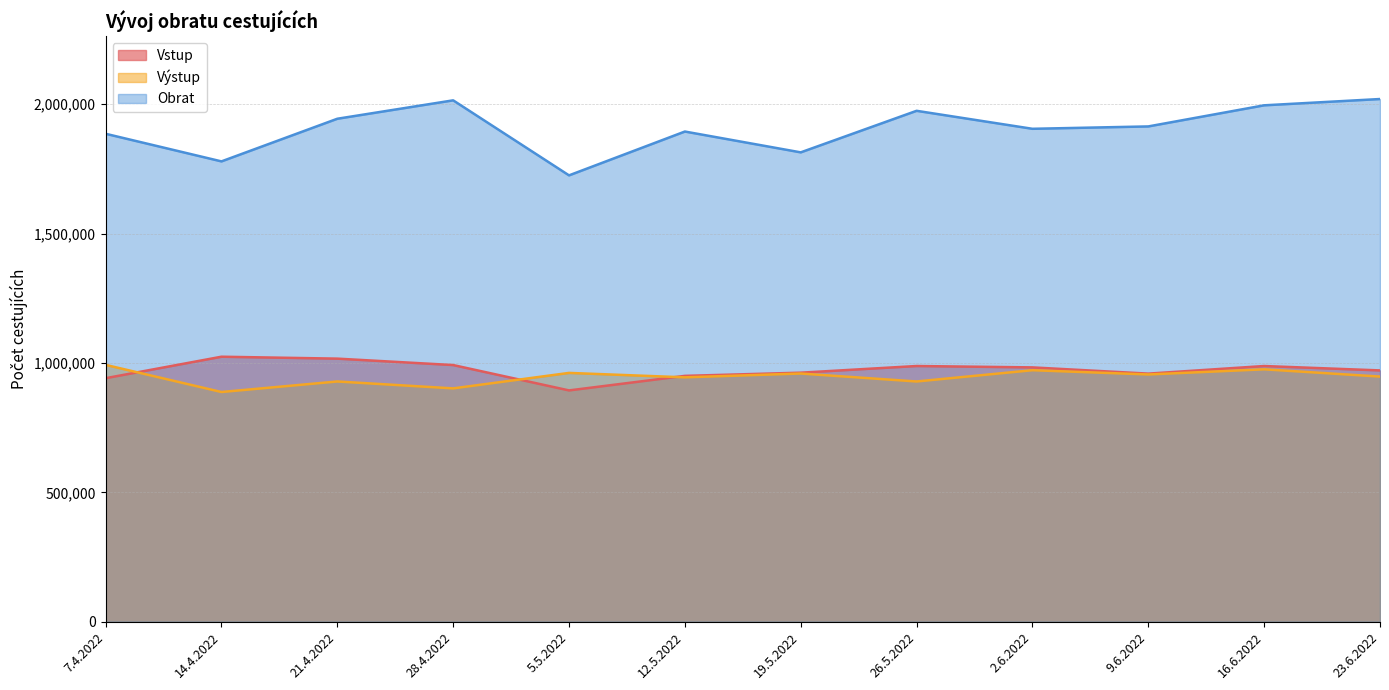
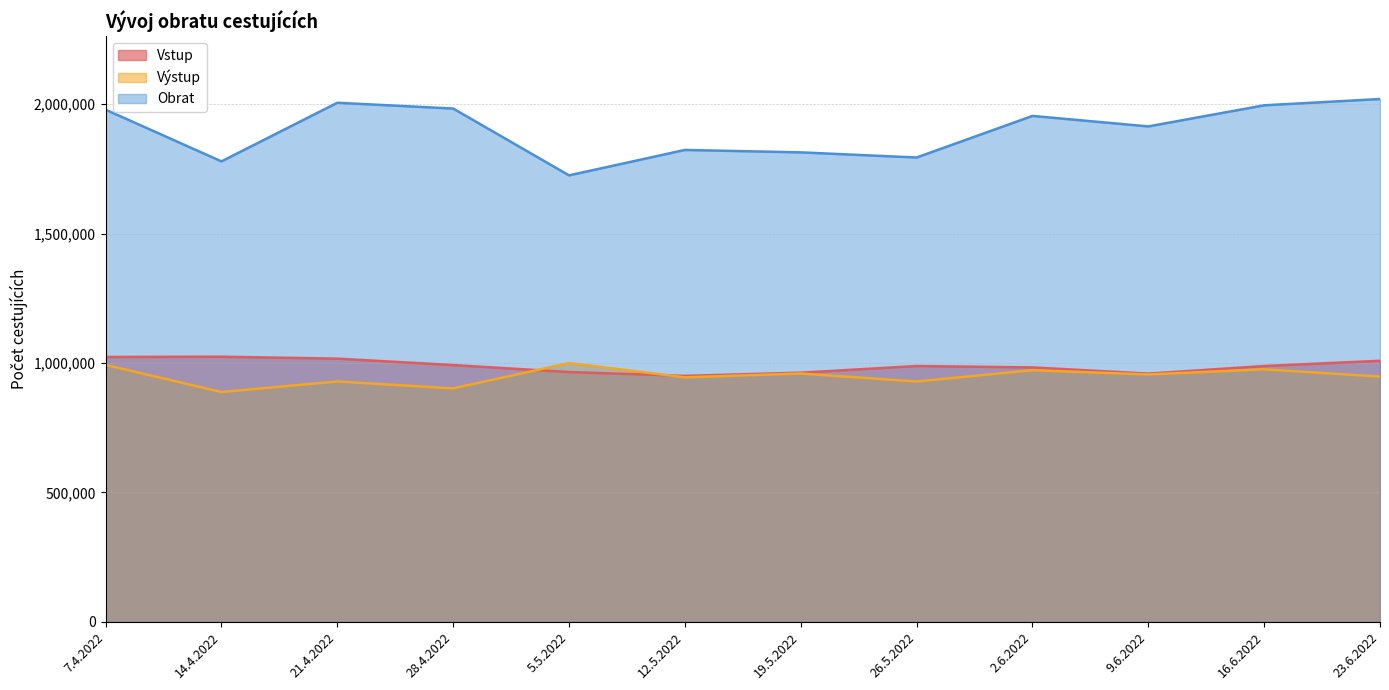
Vstup, 7.4.2022: 940,000 -> 1,020,000
Obrat, 7.4.2022: 1,890,000 -> 1,980,000
Obrat, 21.4.2022: 1,940,000 -> 2,010,000
Obrat, 28.4.2022: 2,020,000 -> 1,980,000
Vstup, 5.5.2022: 890,000 -> 960,000
Výstup, 5.5.2022: 960,000 -> 1,000,000
Obrat, 12.5.2022: 1,890,000 -> 1,820,000
Obrat, 26.5.2022: 1,970,000 -> 1,790,000
Obrat, 2.6.2022: 1,910,000 -> 1,950,000
Vstup, 23.6.2022: 970,000 -> 1,010,000
